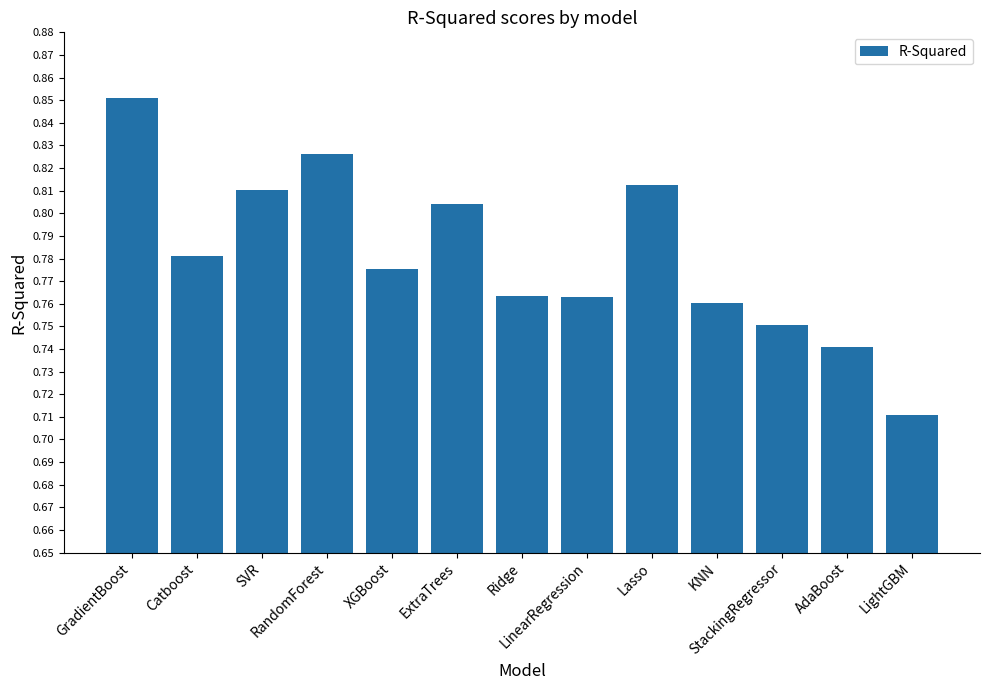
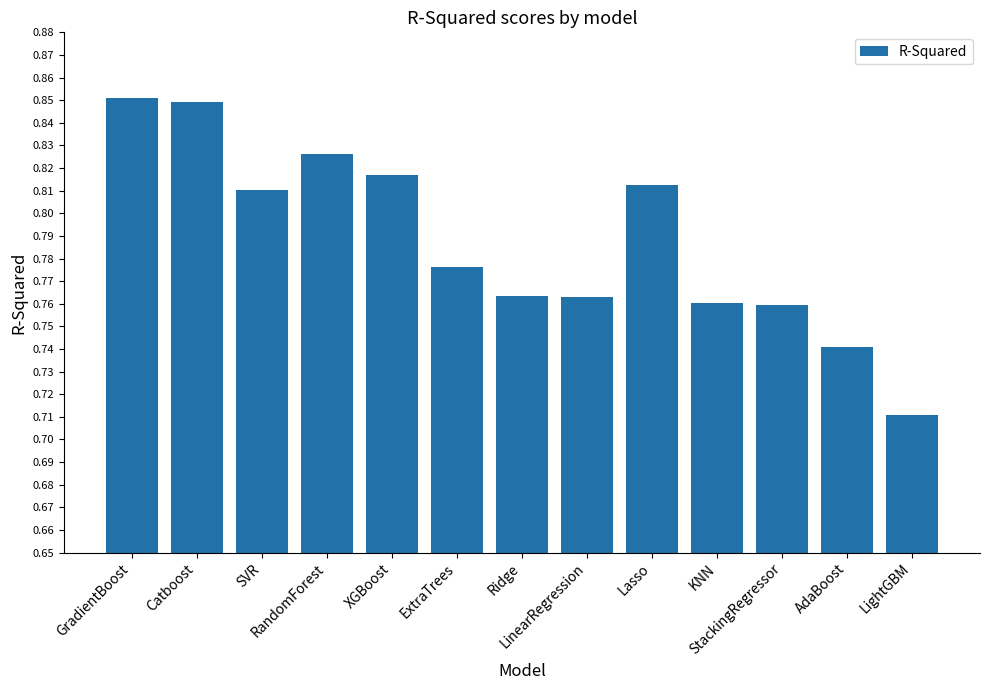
Catboost: 0.781 -> 0.849
XGBoost: 0.775 -> 0.817
ExtraTrees: 0.804 -> 0.776
StackingRegressor: 0.751 -> 0.760
